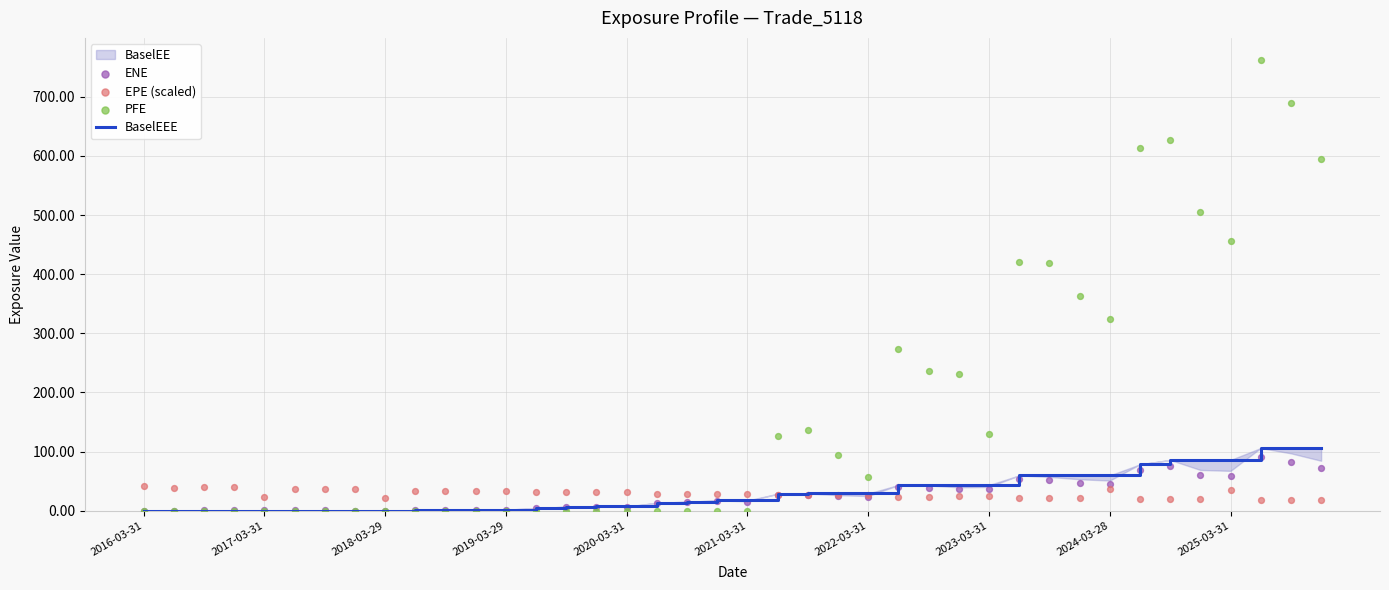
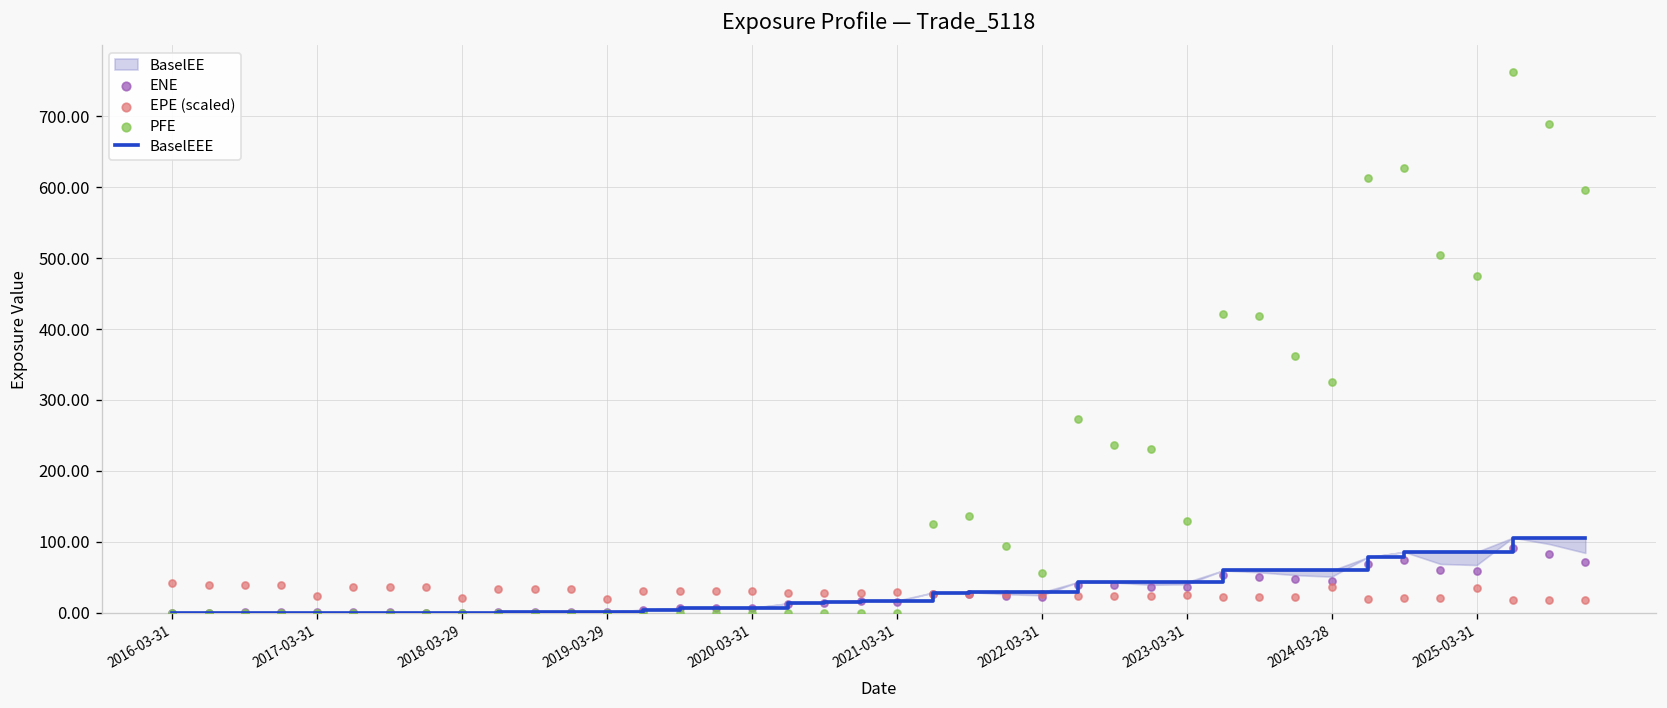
EPE (scaled), 2019-03-29: 30 -> 20
PFE, 2025-03-31: 460 -> 470
